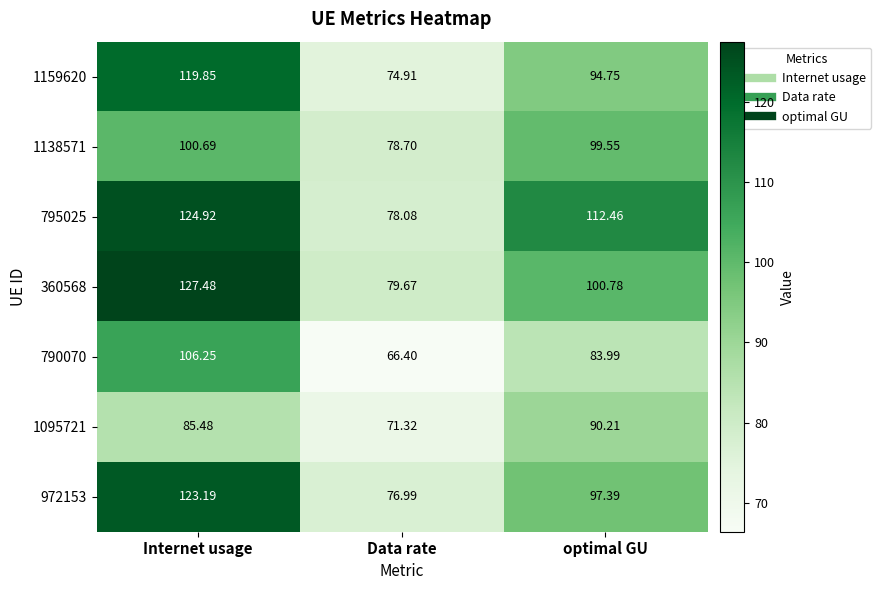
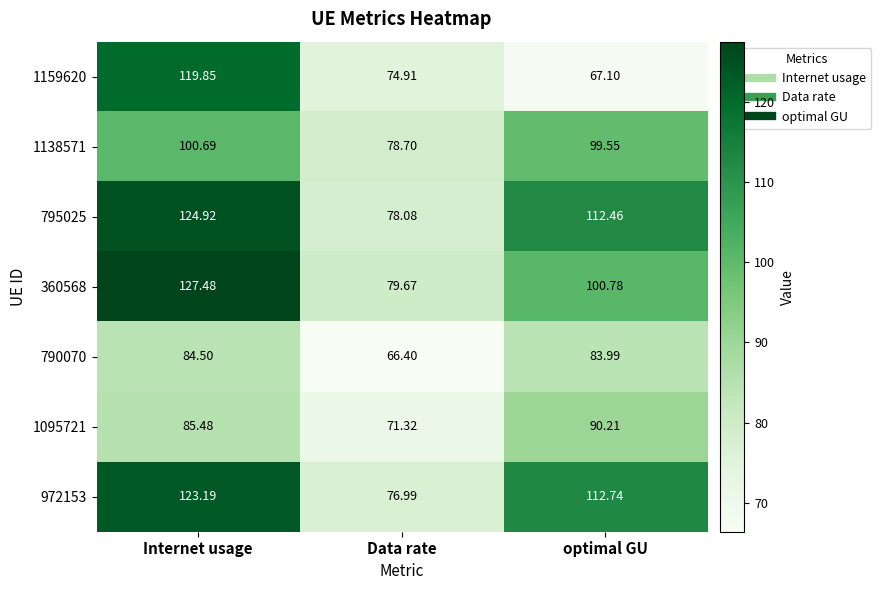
1159620, optimal GU: 94.75 -> 67.10
790070, Internet usage: 106.25 -> 84.50
972153, optimal GU: 97.39 -> 112.74
